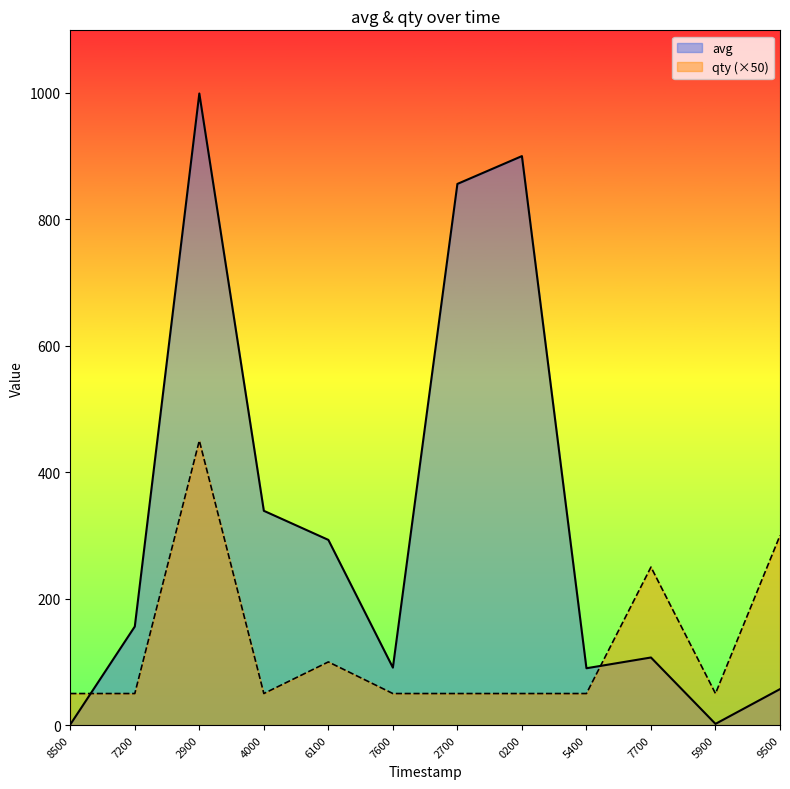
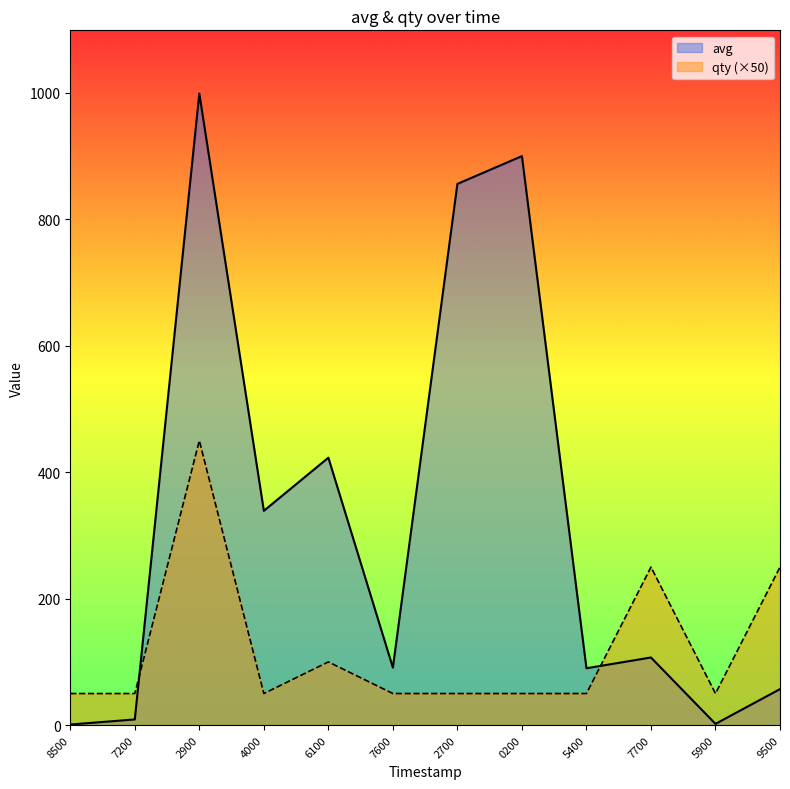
avg, 7200: 160 -> 10
avg, 6100: 290 -> 420
qty (×50), 9500: 300 -> 250
